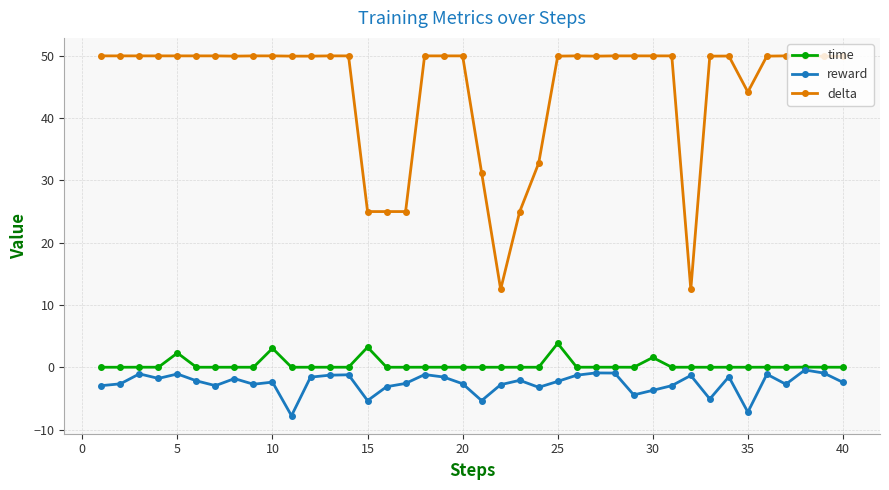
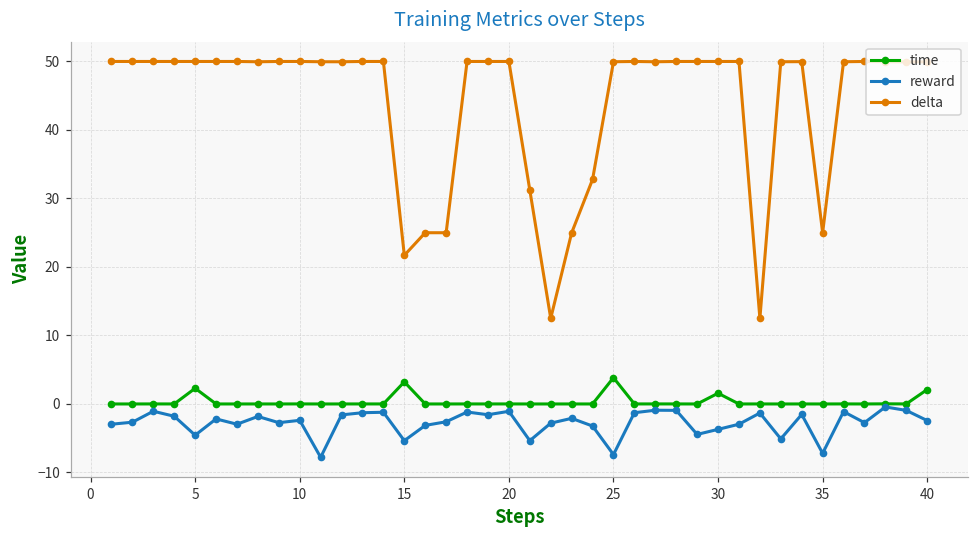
reward, 5: -1 -> -5
time, 10: 3 -> 0
delta, 15: 25 -> 22
reward, 20: -3 -> -1
reward, 25: -2 -> -7
delta, 35: 44 -> 25
time, 40: 0 -> 2
